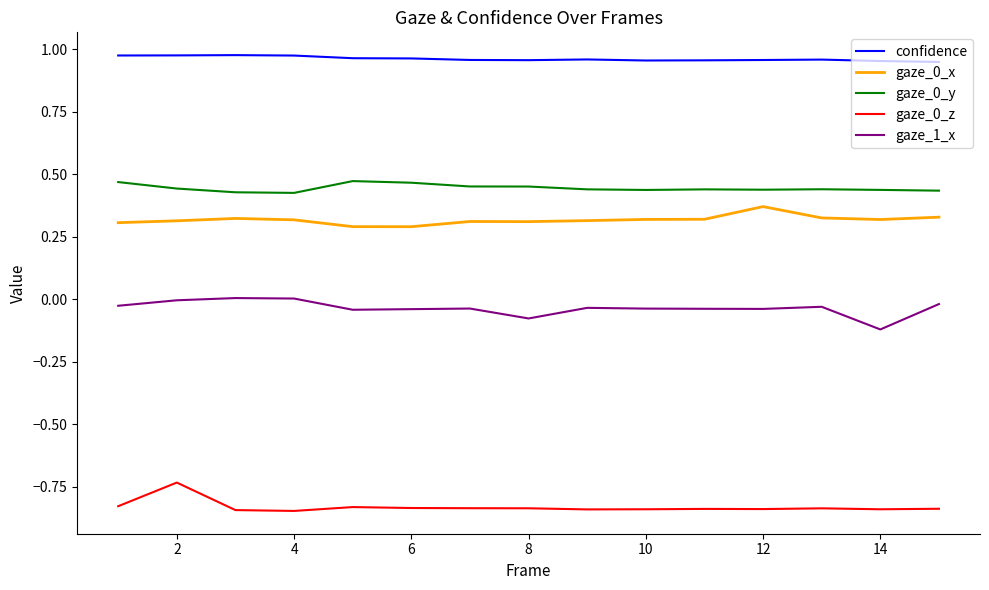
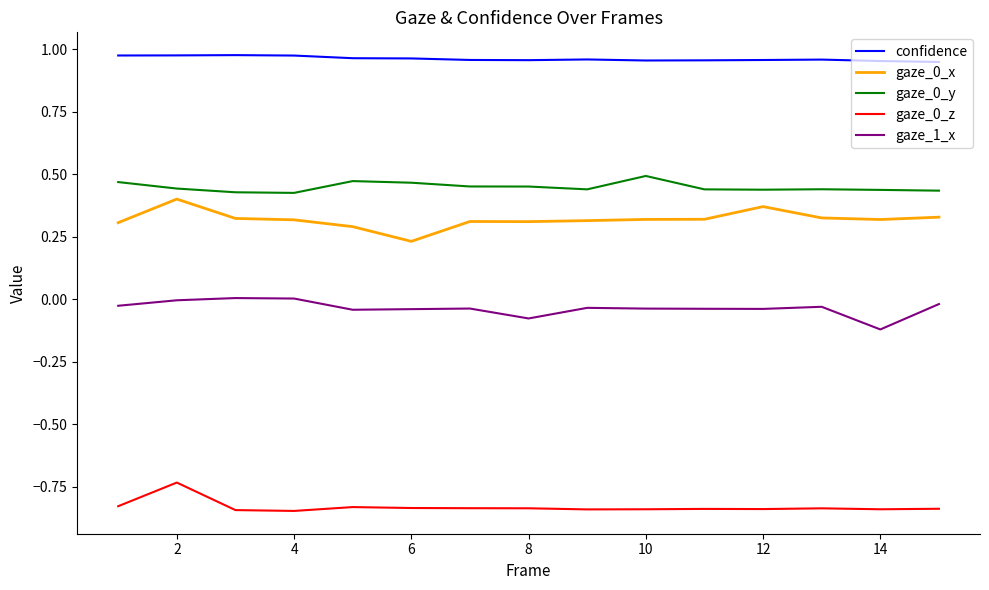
gaze_0_x, 2: 0.31 -> 0.40
gaze_0_x, 6: 0.29 -> 0.23
gaze_0_y, 10: 0.44 -> 0.49
